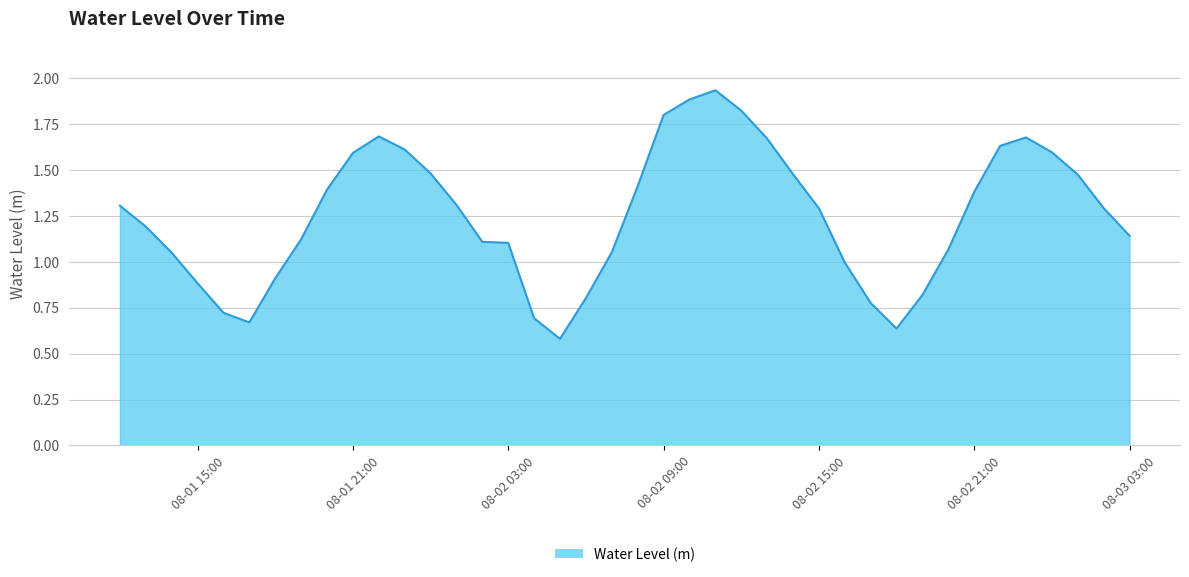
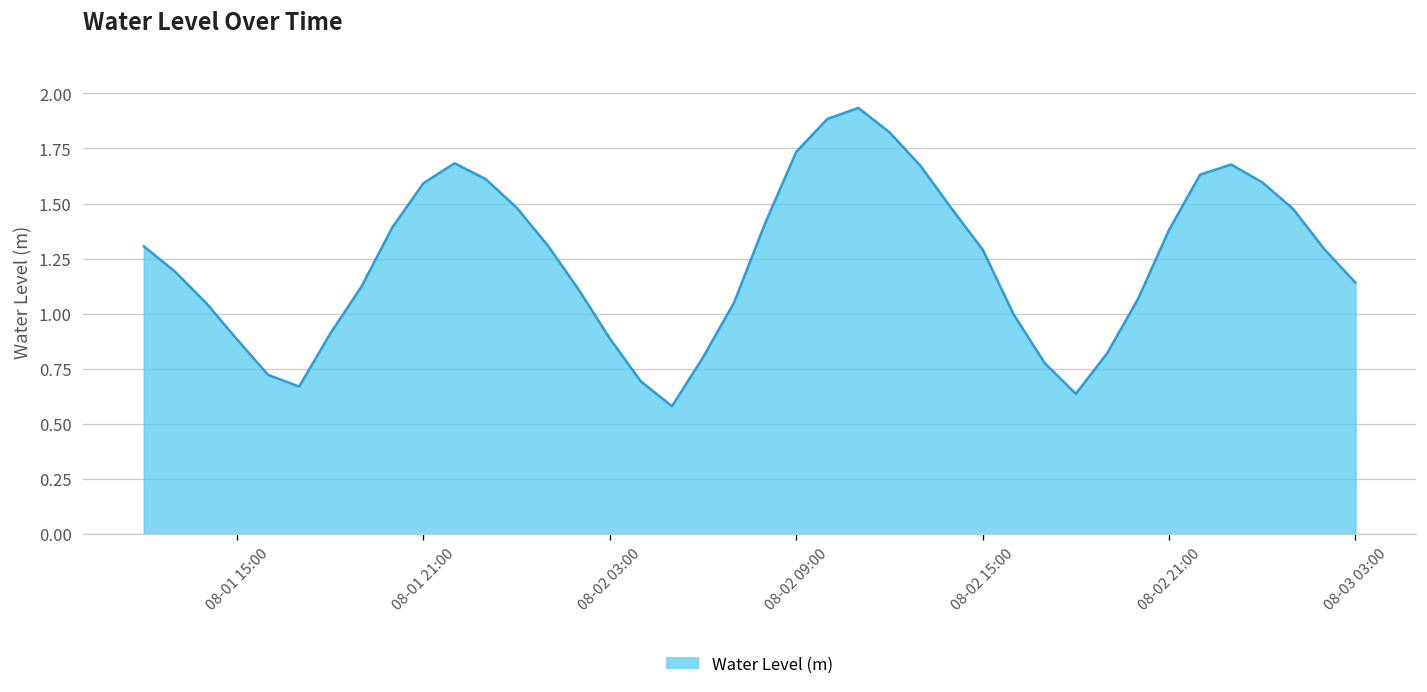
08-02 03:00: 1.10 -> 0.89
08-02 09:00: 1.80 -> 1.73
